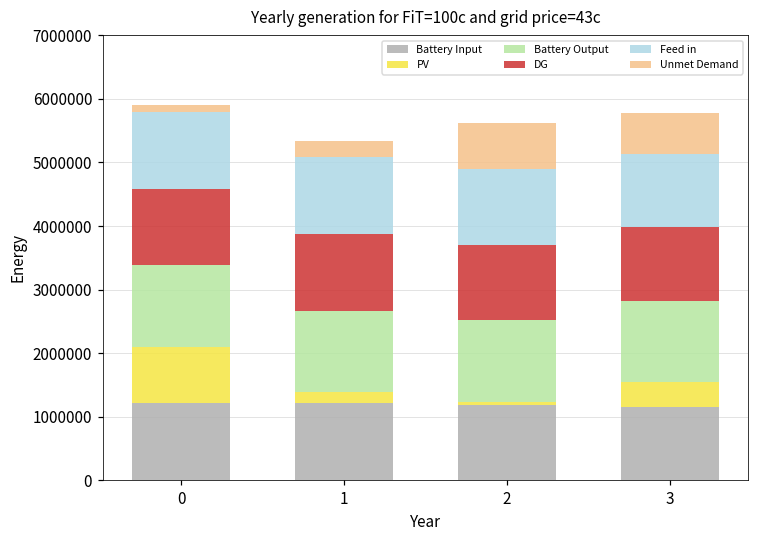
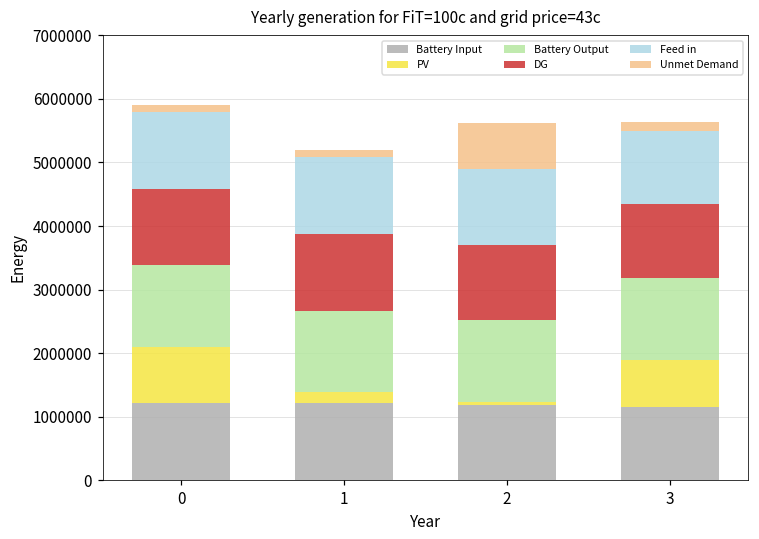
Unmet Demand, 1: 200000 -> 100000
PV, 3: 400000 -> 700000
Unmet Demand, 3: 600000 -> 100000
